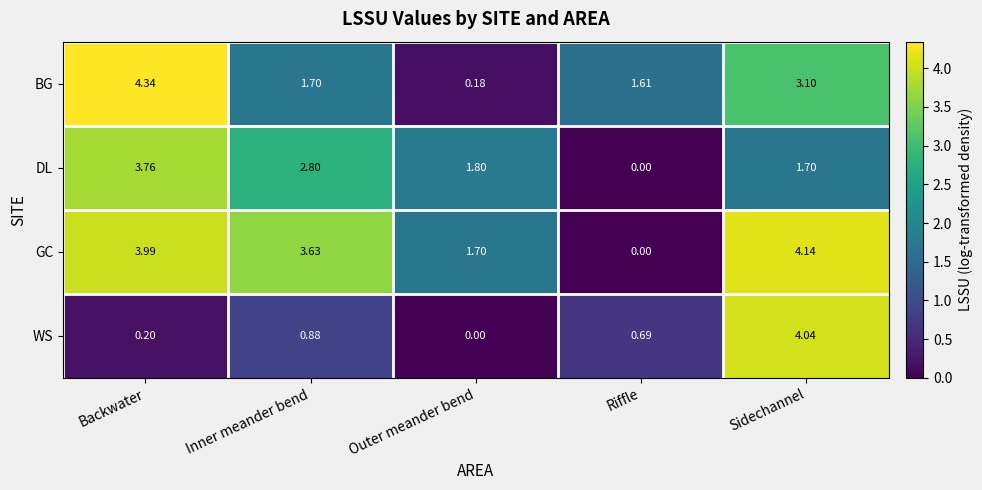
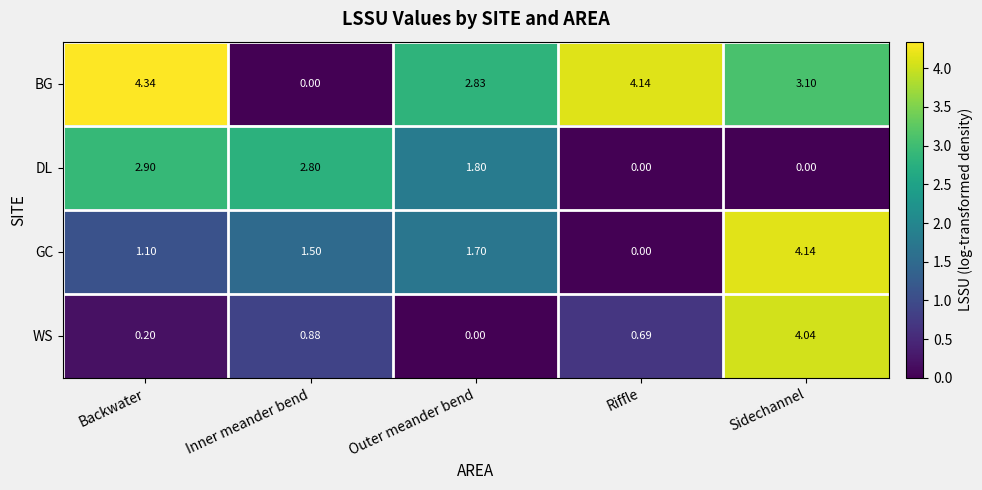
BG, Inner meander bend: 1.70 -> 0.00
BG, Outer meander bend: 0.18 -> 2.83
BG, Riffle: 1.61 -> 4.14
DL, Backwater: 3.76 -> 2.90
DL, Sidechannel: 1.70 -> 0.00
GC, Backwater: 3.99 -> 1.10
GC, Inner meander bend: 3.63 -> 1.50
